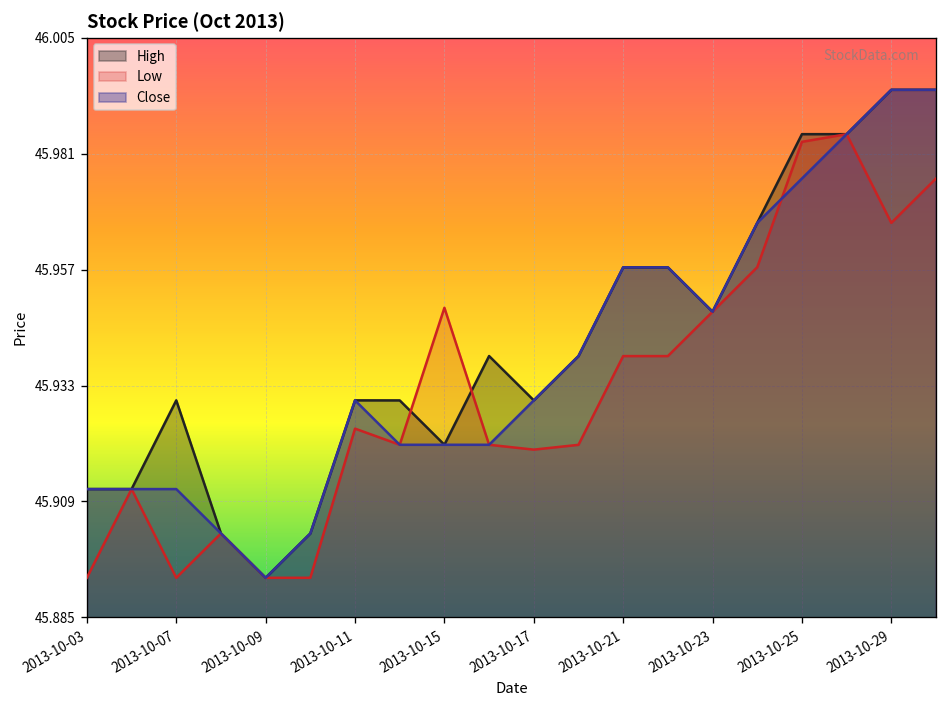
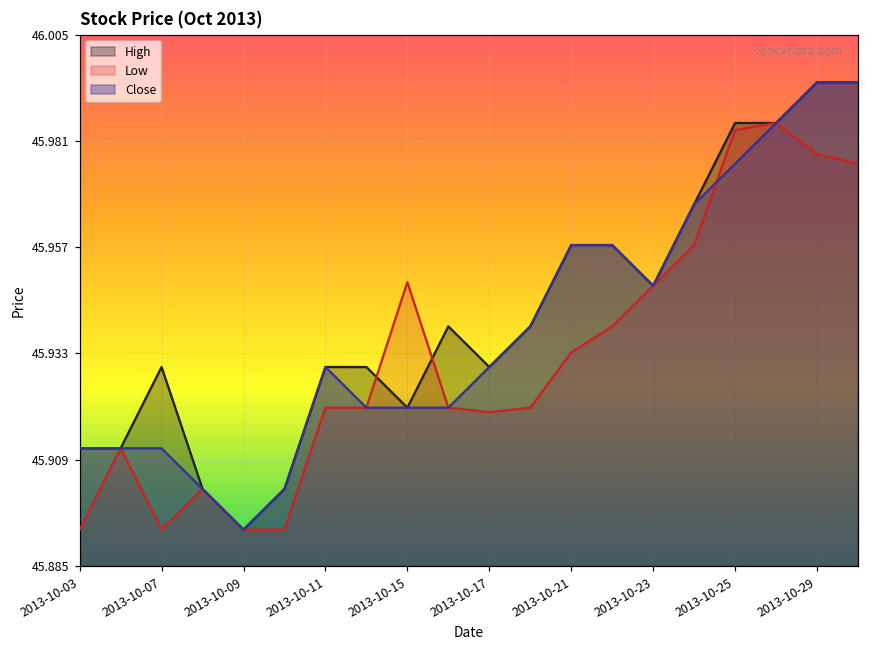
Low, 2013-10-11: 45.924 -> 45.921
Low, 2013-10-21: 45.939 -> 45.933
Low, 2013-10-29: 45.967 -> 45.978
